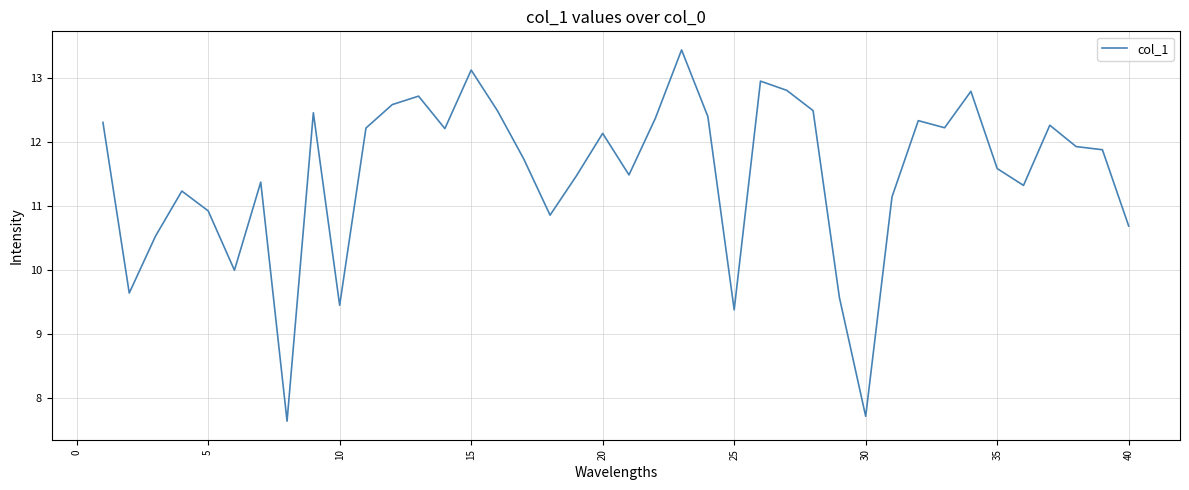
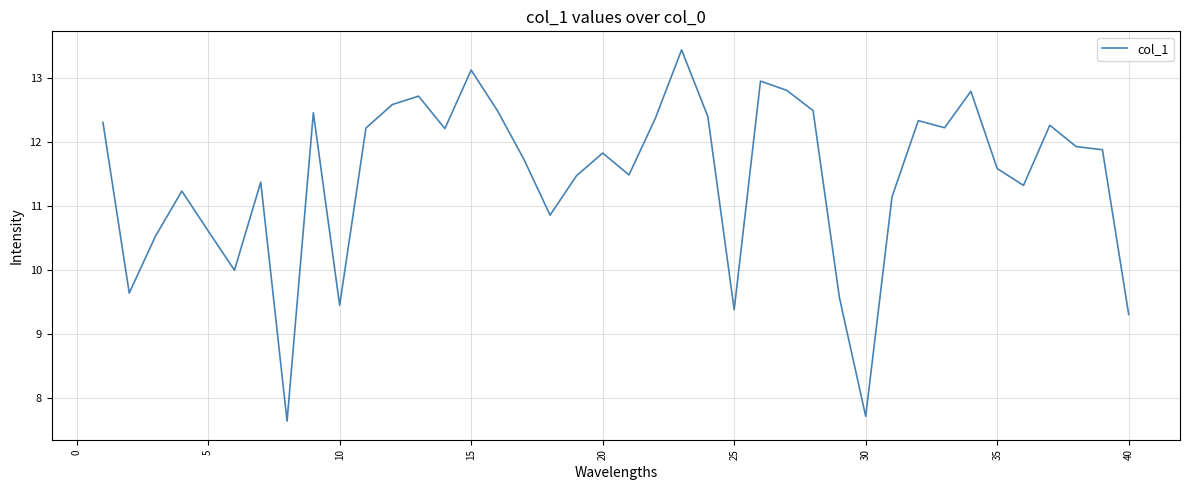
5: 10.9 -> 10.6
20: 12.1 -> 11.8
40: 10.7 -> 9.3
